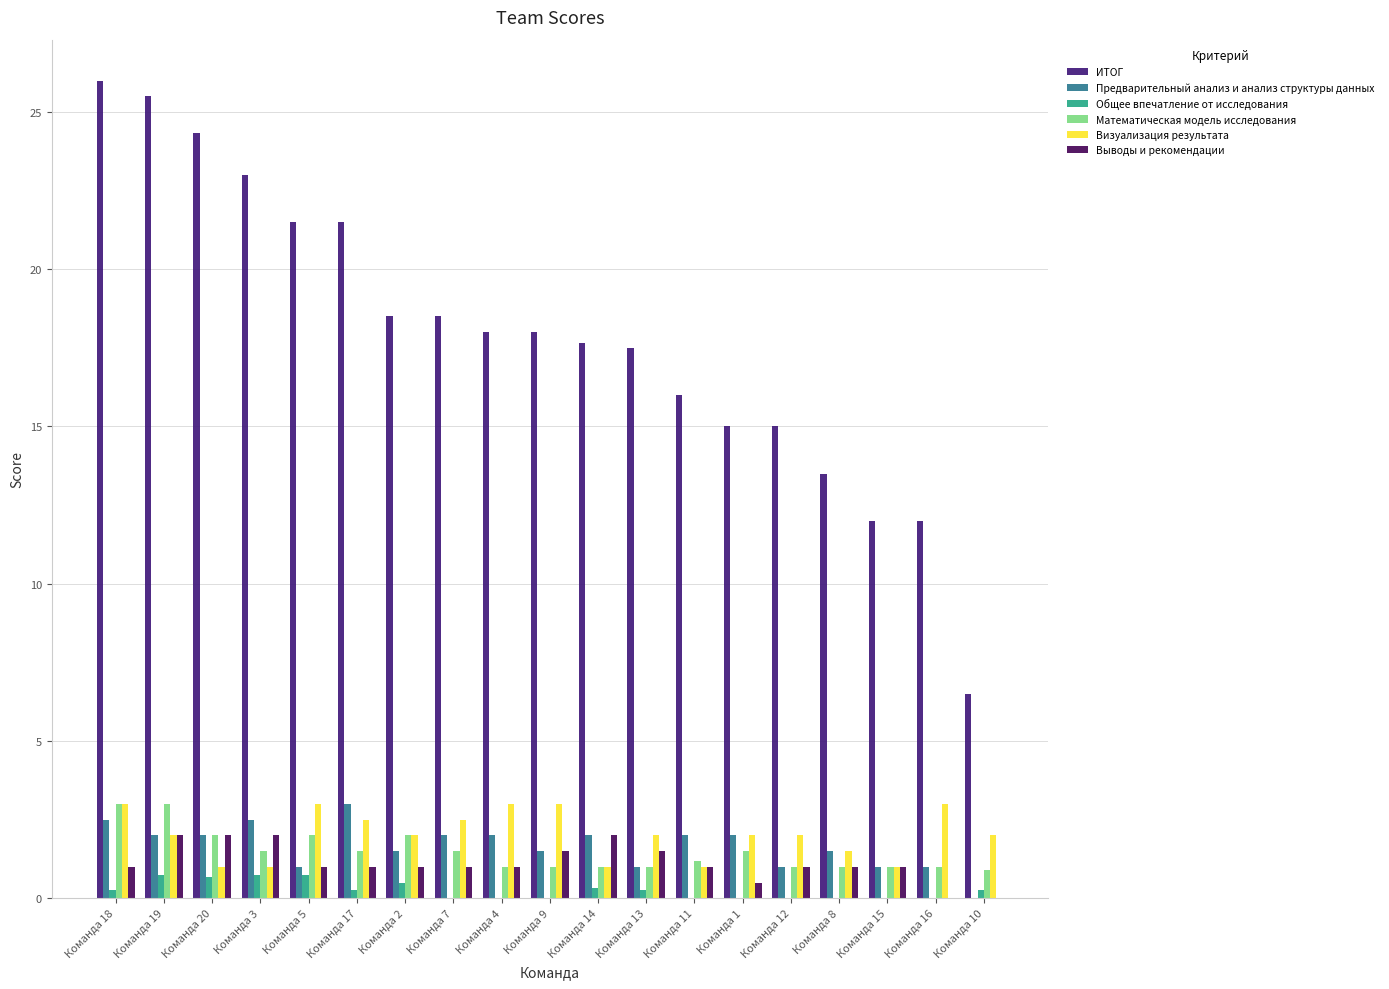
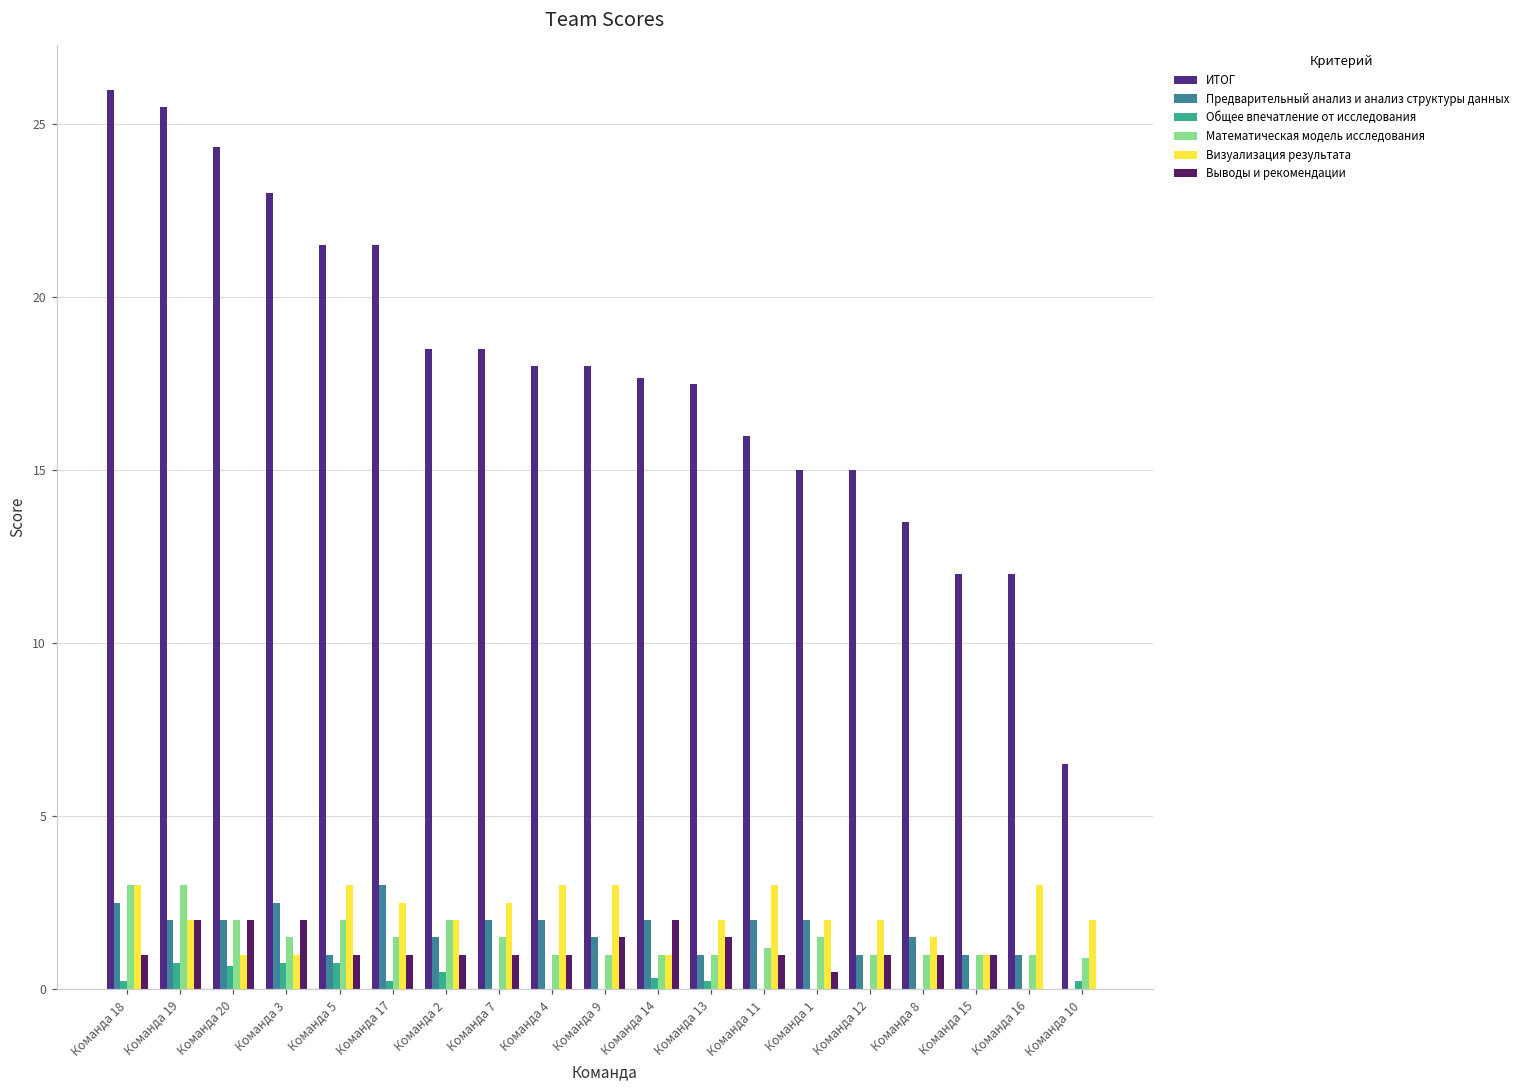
Визуализация результата, Команда 11: 1 -> 3
